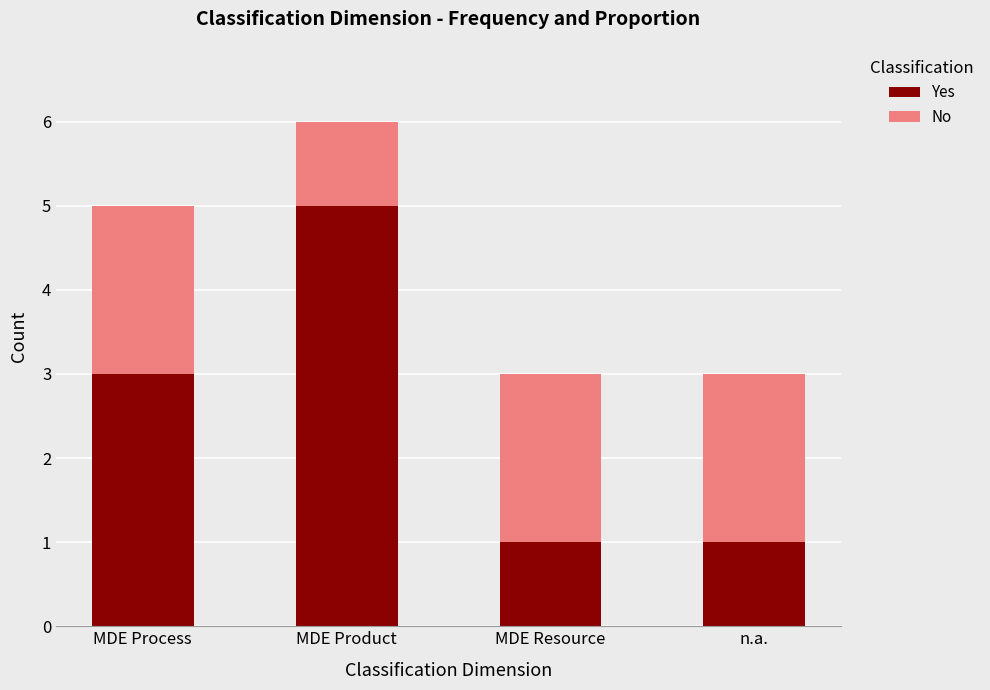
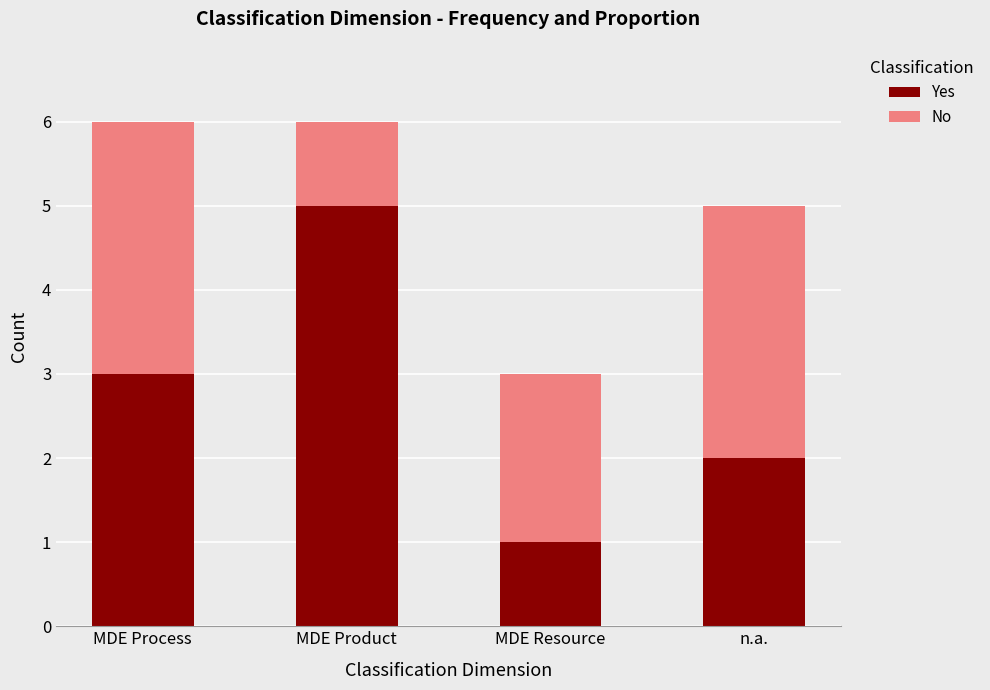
No, MDE Process: 2 -> 3
Yes, n.a.: 1 -> 2
No, n.a.: 2 -> 3
